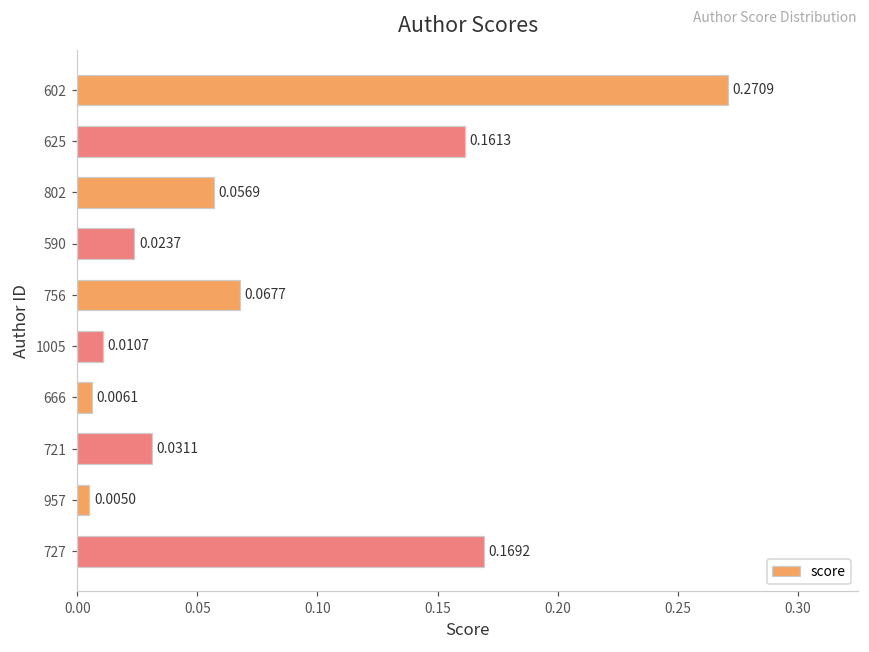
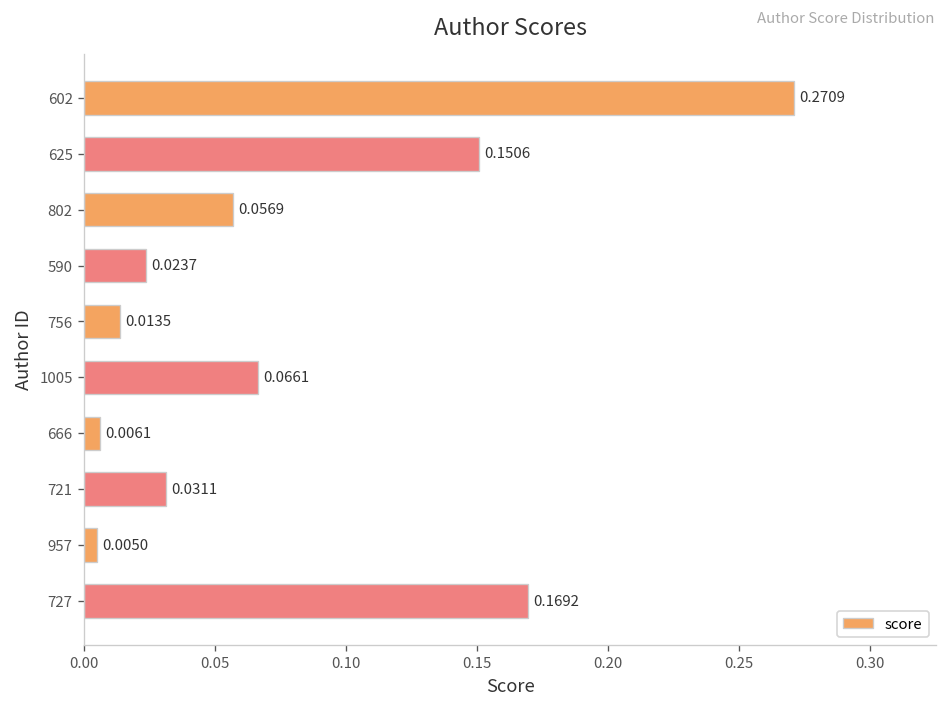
625: 0.1613 -> 0.1506
756: 0.0677 -> 0.0135
1005: 0.0107 -> 0.0661
